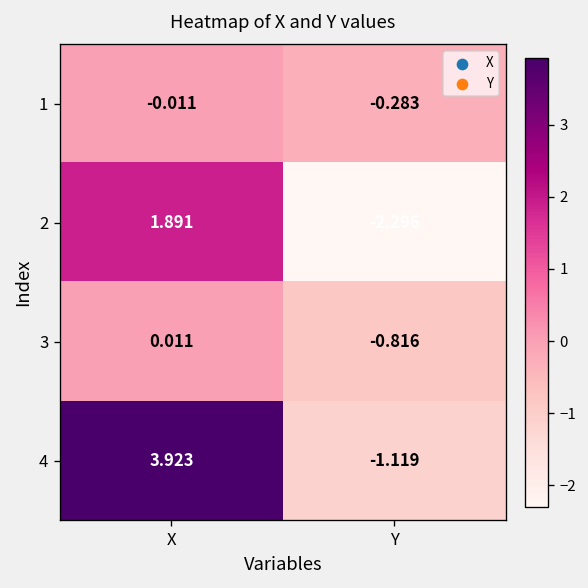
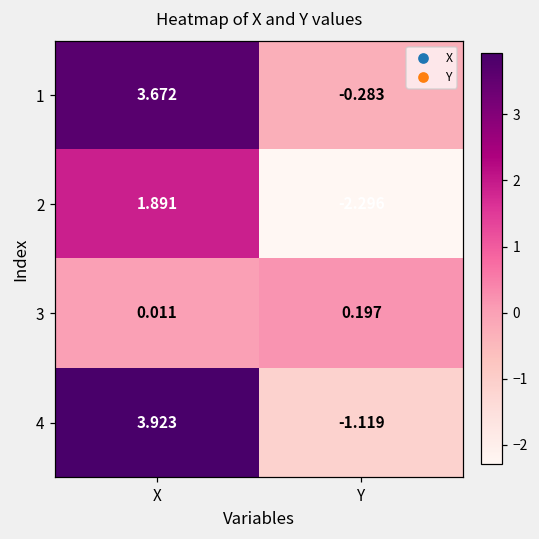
1, X: -0.011 -> 3.672
3, Y: -0.816 -> 0.197
